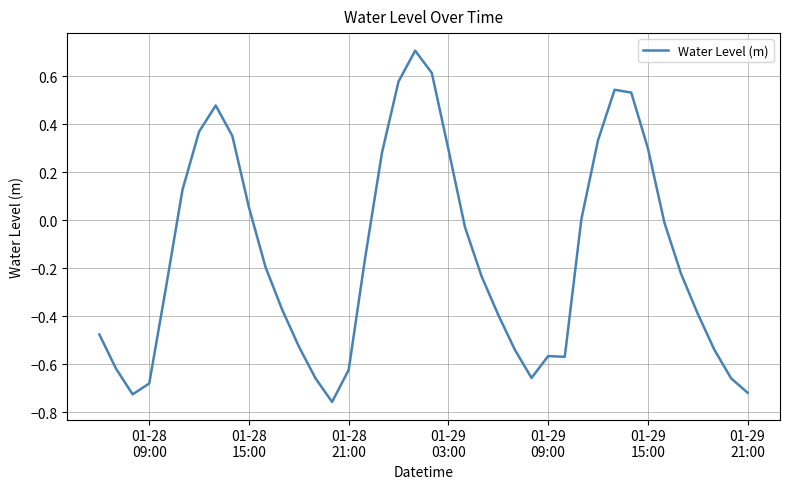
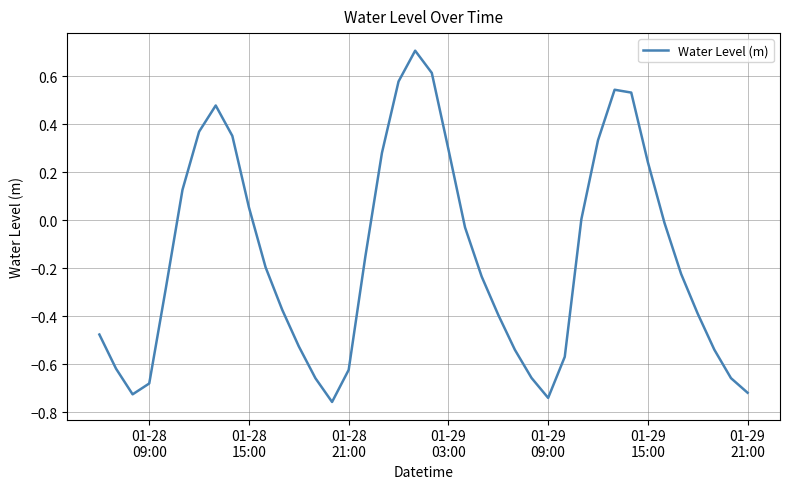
01-29 09:00: -0.57 -> -0.74
01-29 15:00: 0.30 -> 0.24
